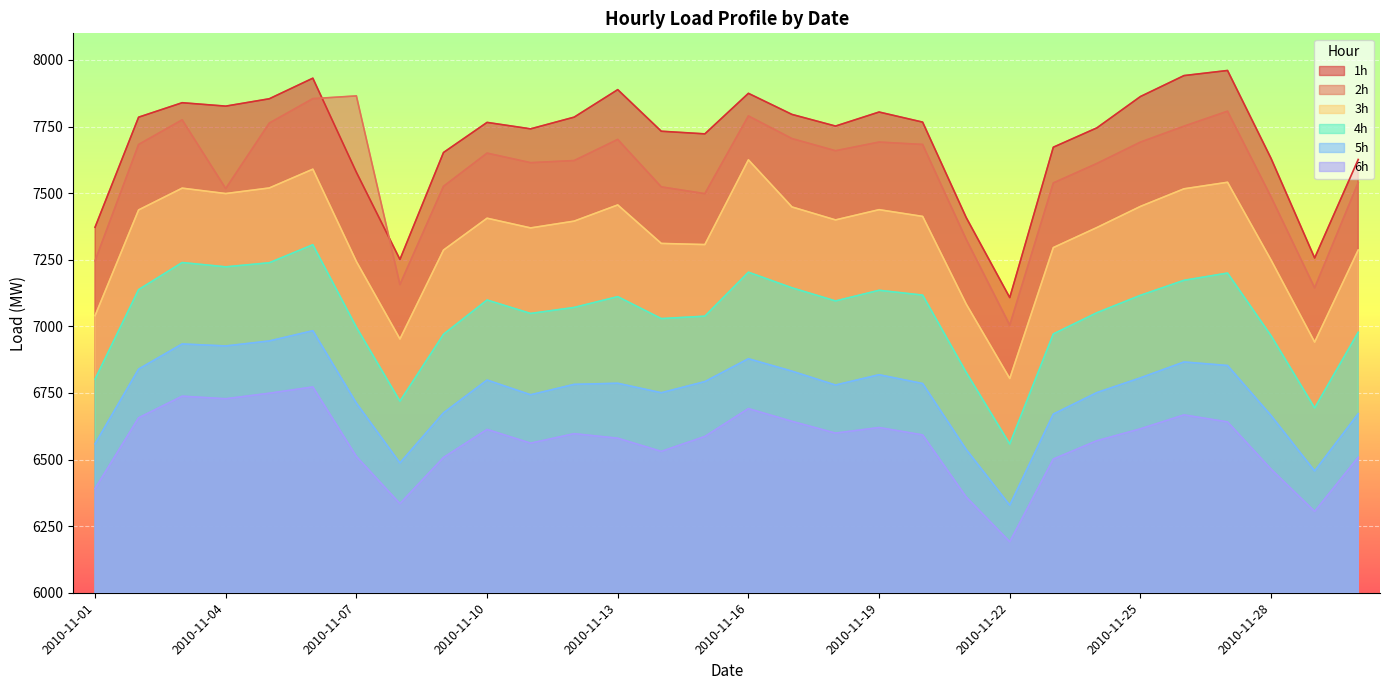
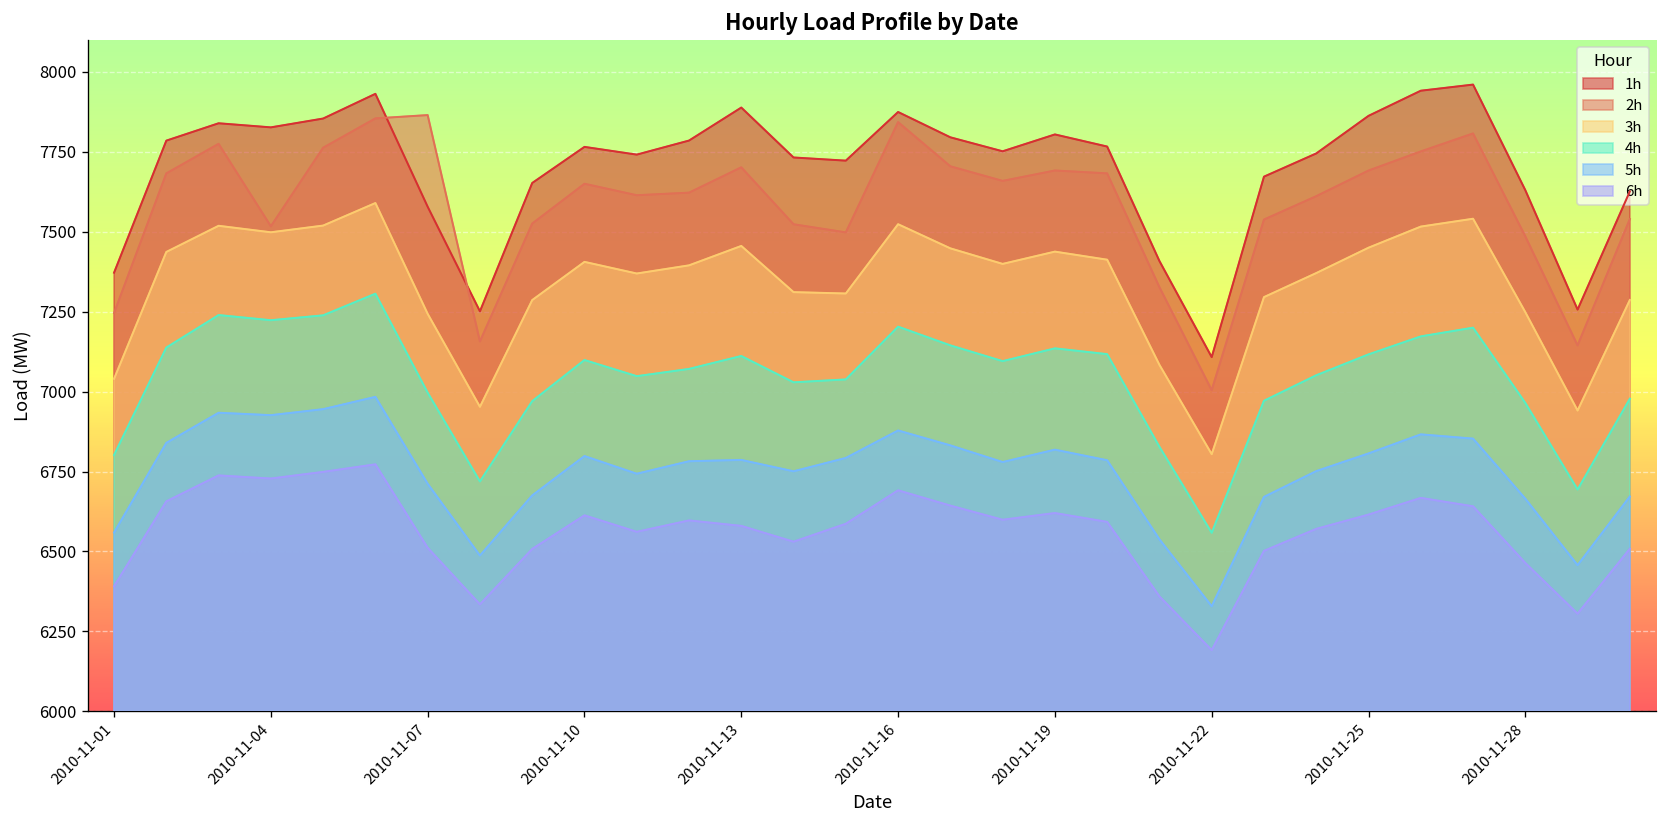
2h, 2010-11-16: 7790 -> 7840
3h, 2010-11-16: 7630 -> 7520
